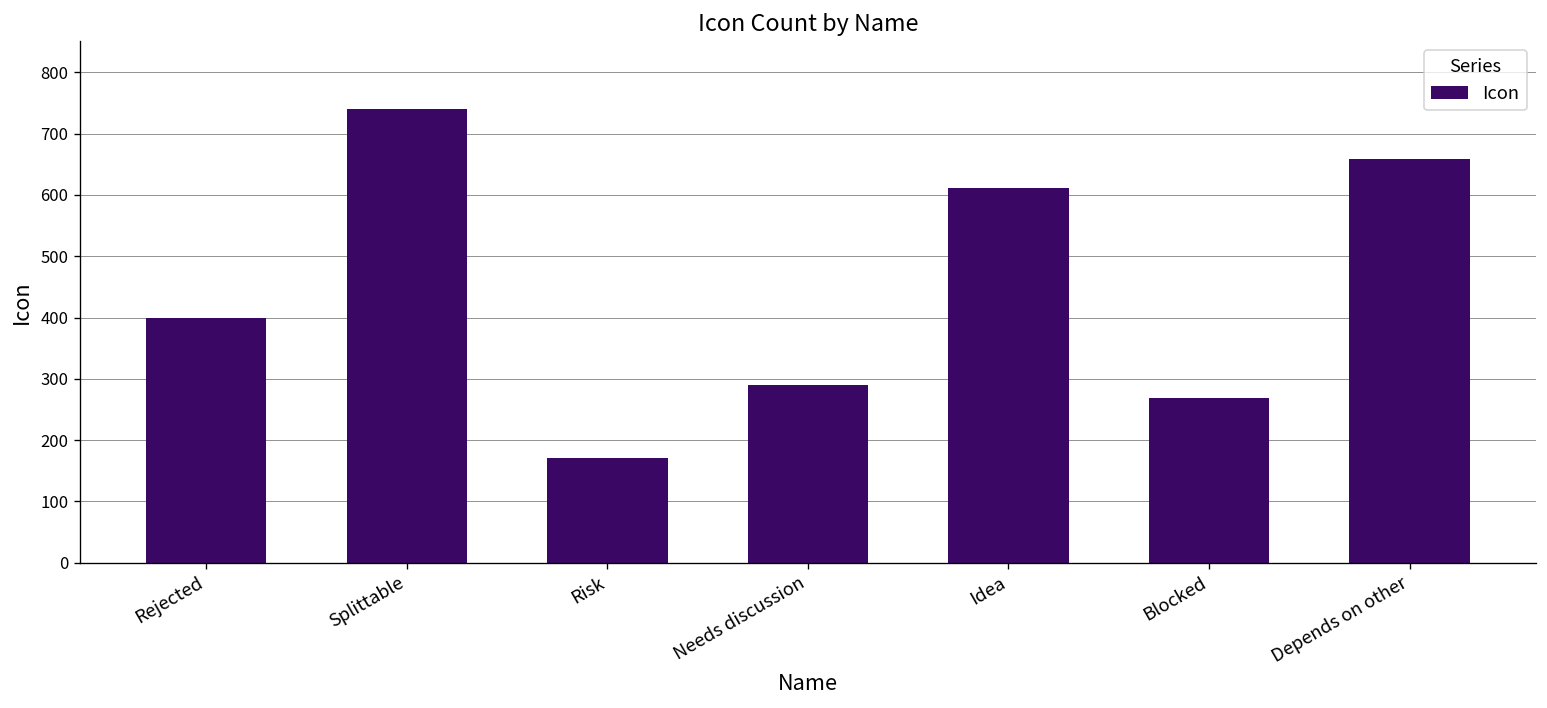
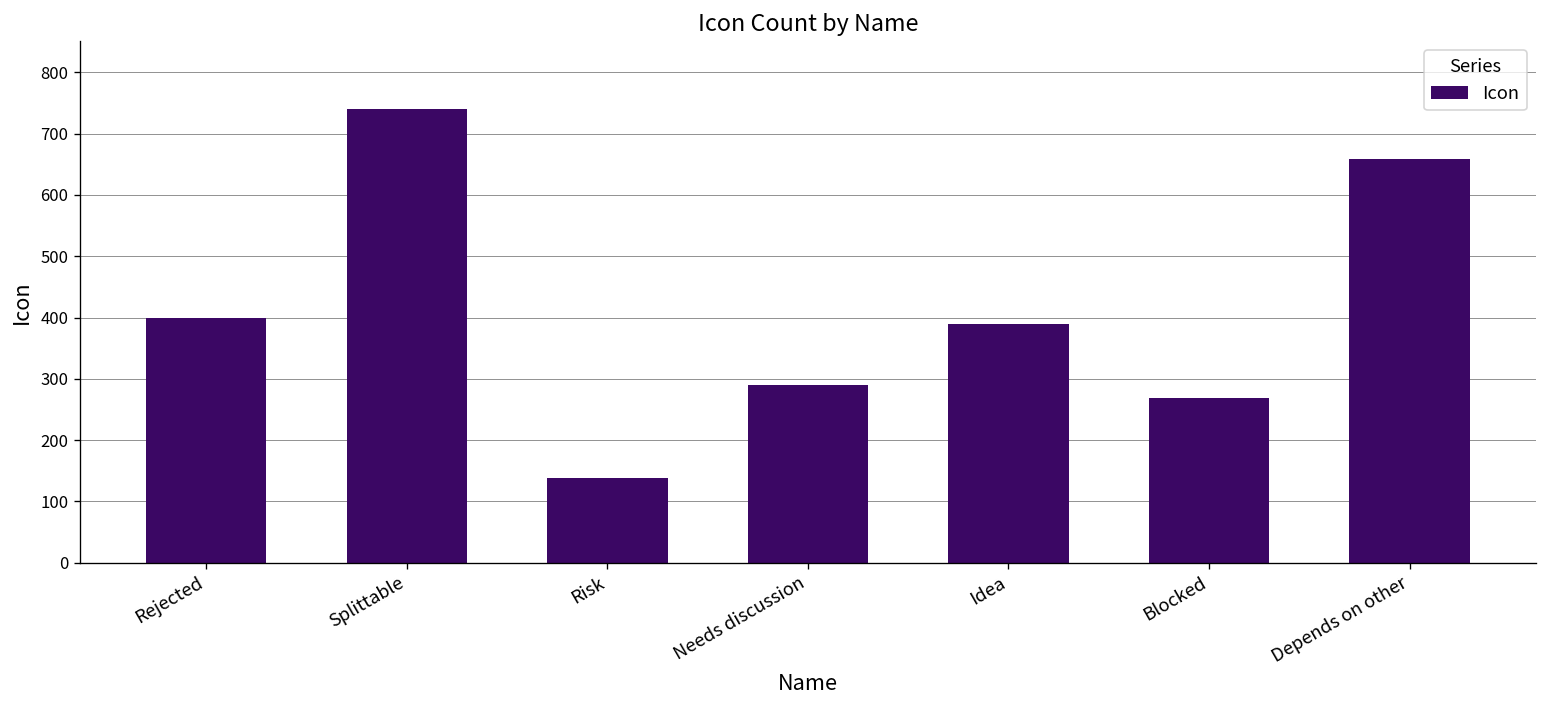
Risk: 170 -> 140
Idea: 610 -> 390
